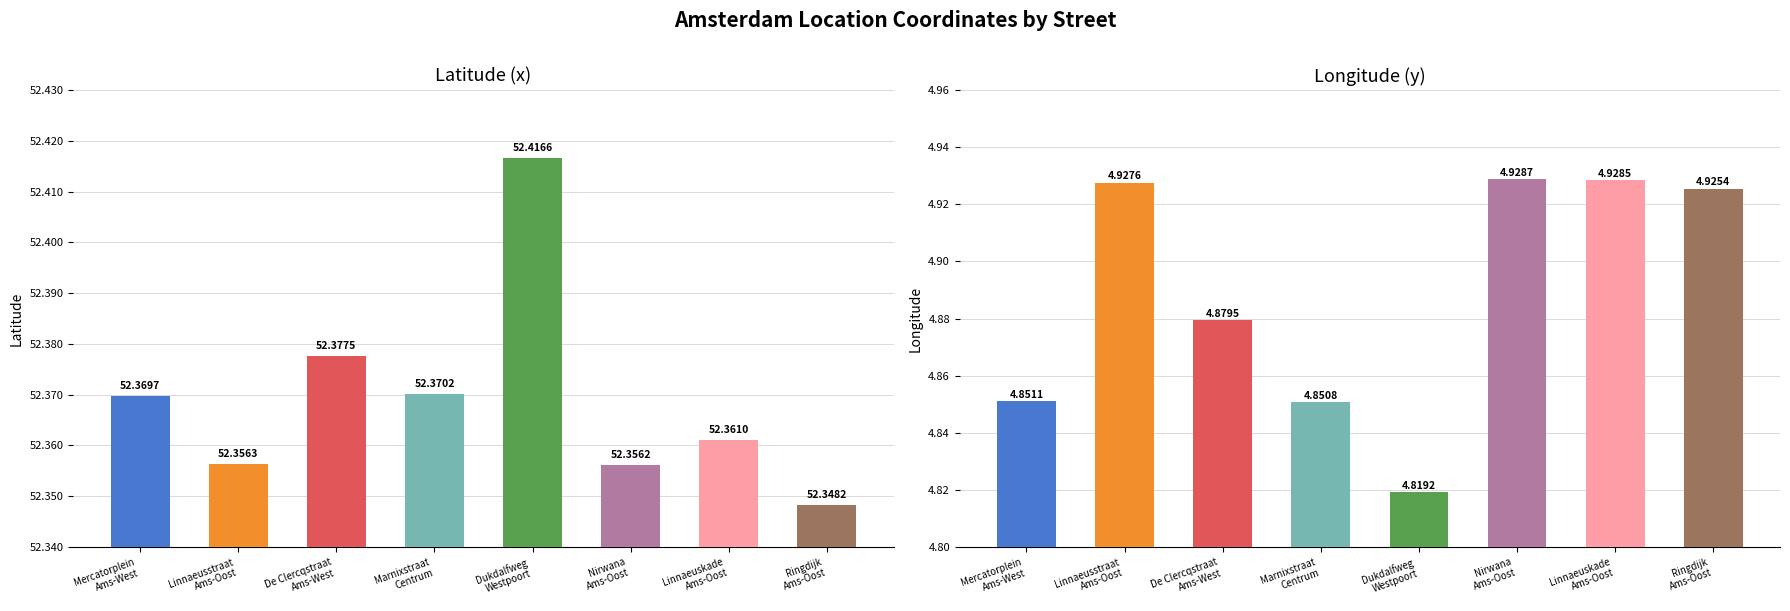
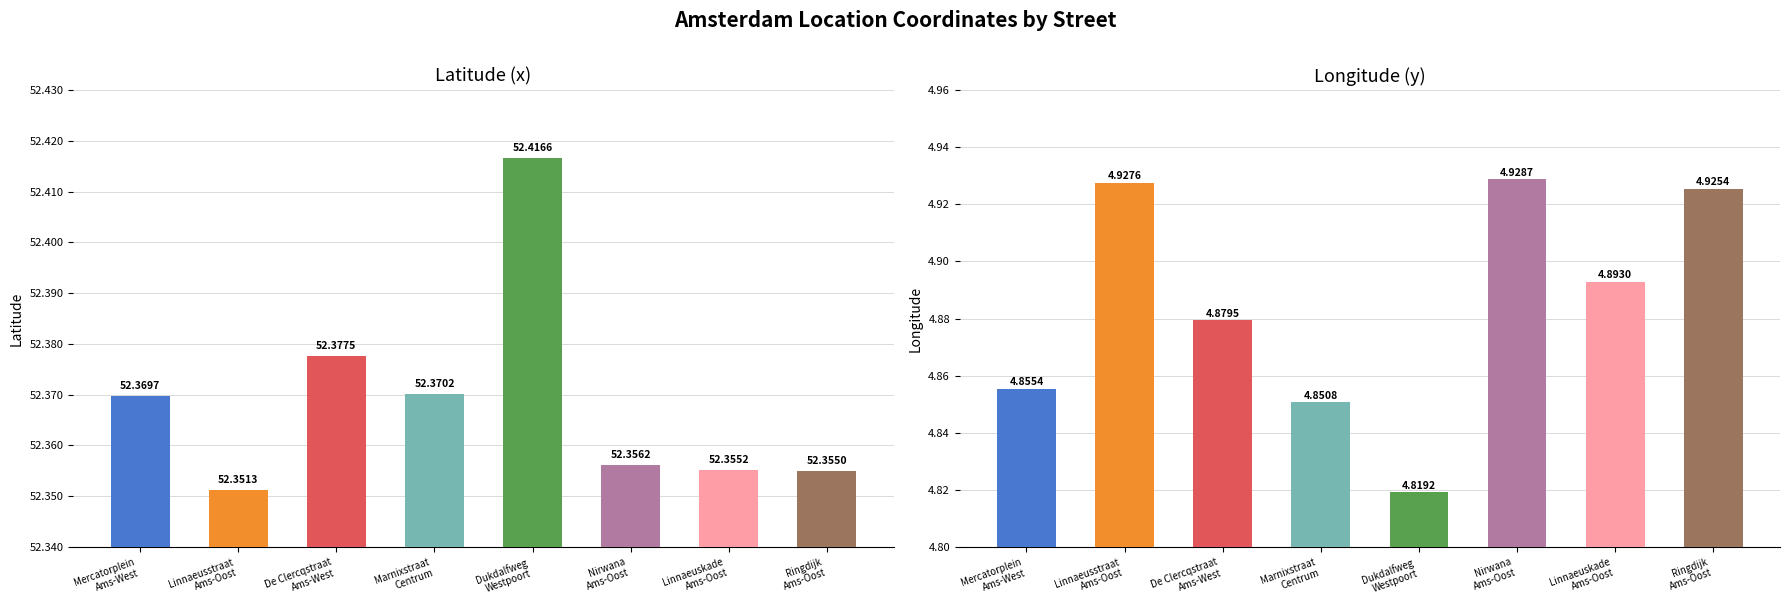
Latitude (x), Linnaeusstraat Ams-Oost: 52.3563 -> 52.3513
Latitude (x), Linnaeuskade Ams-Oost: 52.3610 -> 52.3552
Latitude (x), Ringdijk Ams-Oost: 52.3482 -> 52.3550
Longitude (y), Mercatorplein Ams-West: 4.8511 -> 4.8554
Longitude (y), Linnaeuskade Ams-Oost: 4.9285 -> 4.8930
